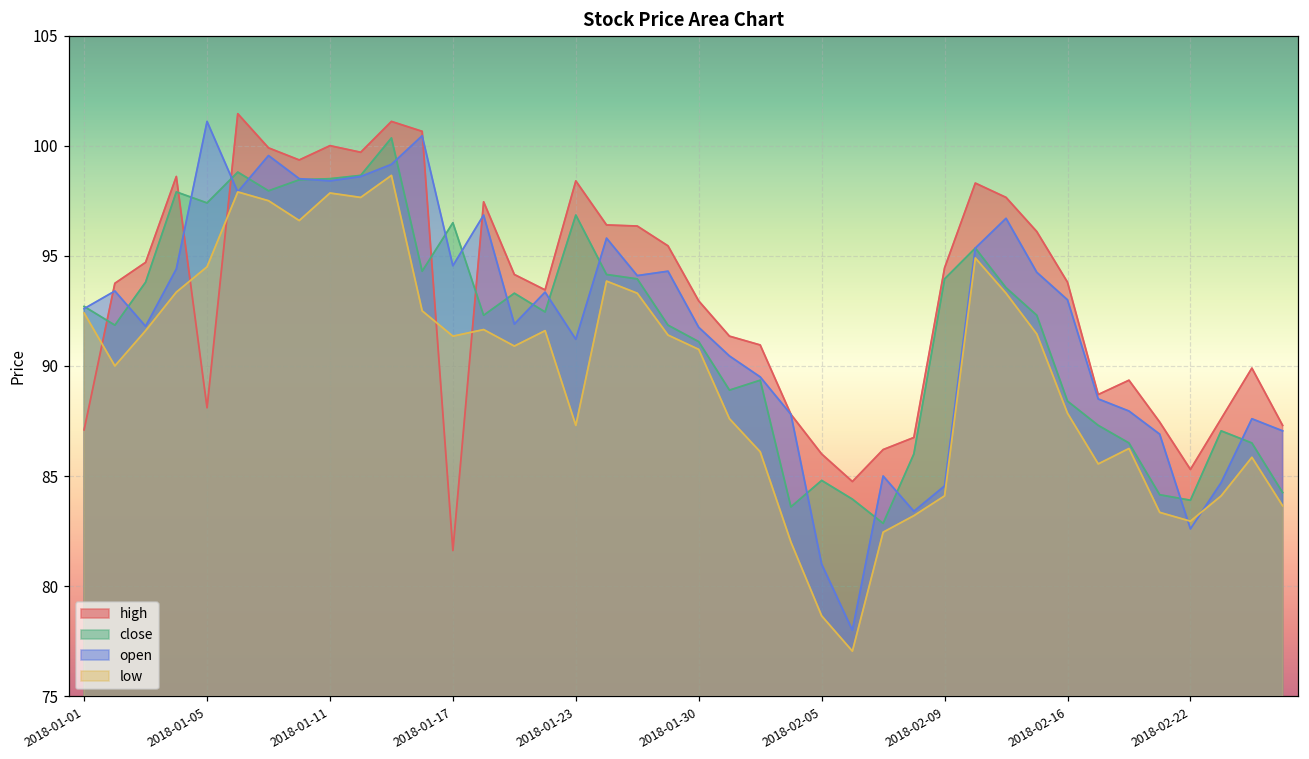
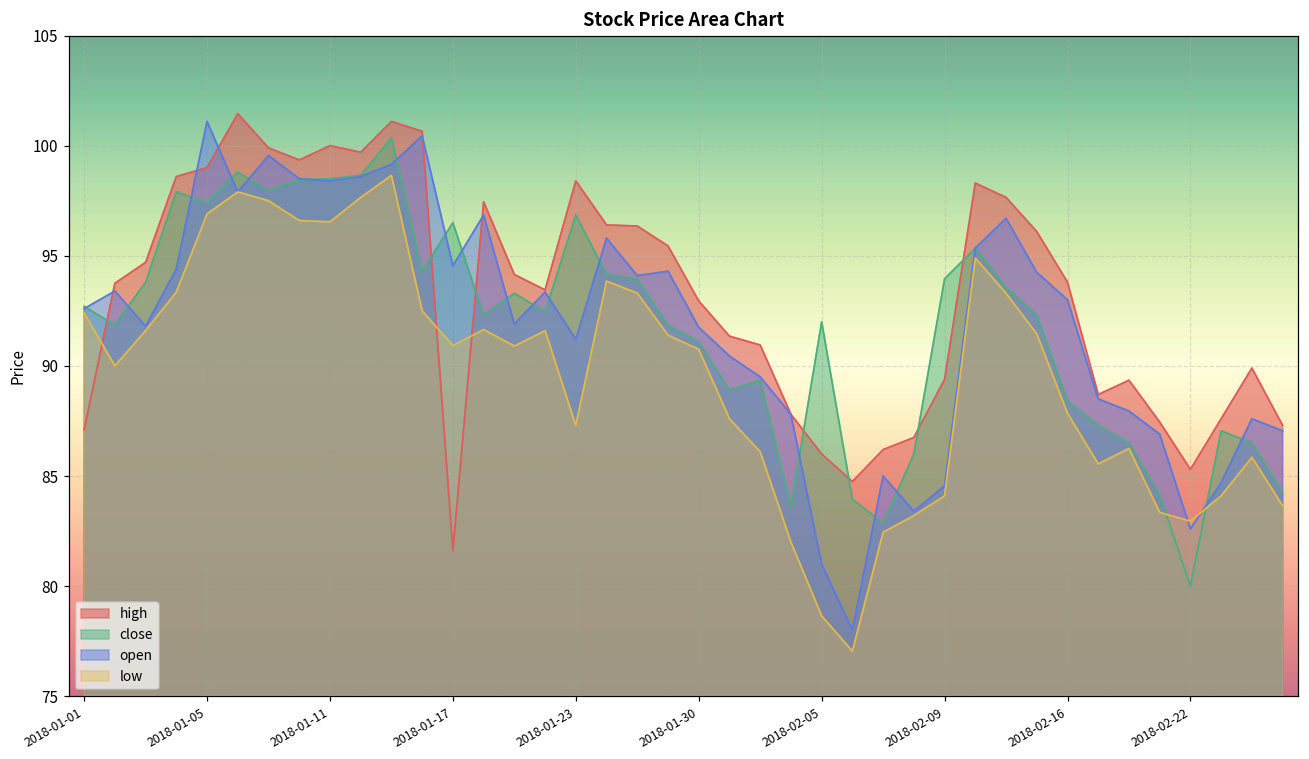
high, 2018-01-05: 88.1 -> 99.0
low, 2018-01-05: 94.5 -> 96.9
low, 2018-01-11: 97.9 -> 96.5
low, 2018-01-17: 91.4 -> 90.9
close, 2018-02-05: 84.8 -> 92.0
high, 2018-02-09: 94.5 -> 89.4
close, 2018-02-22: 83.9 -> 80.0
